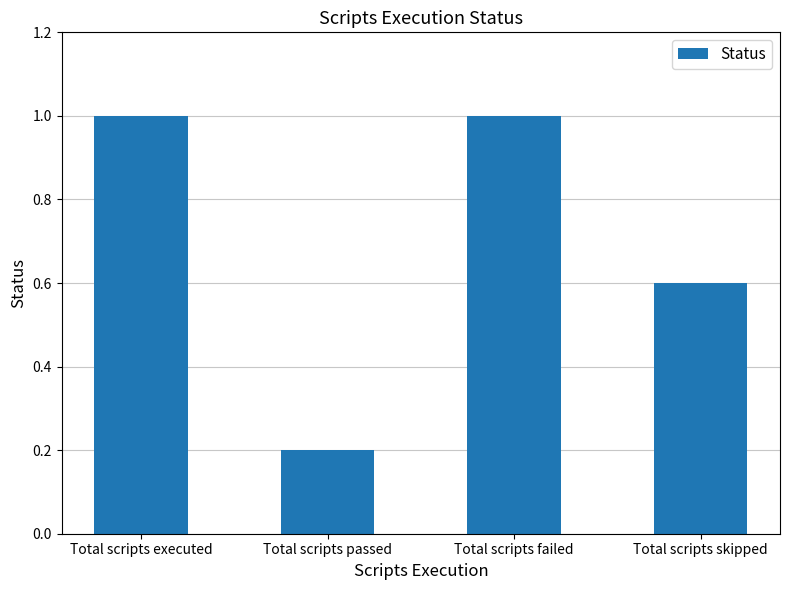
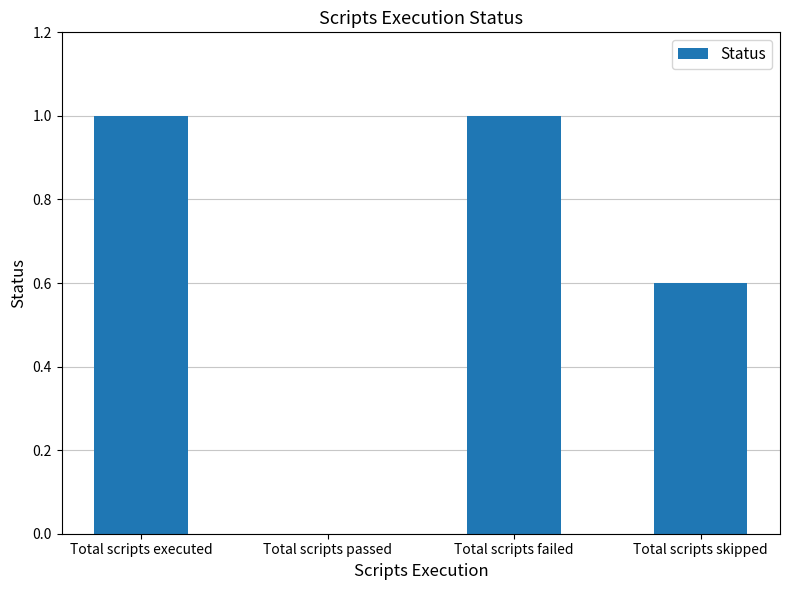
Total scripts passed: 0.2 -> 0.0
